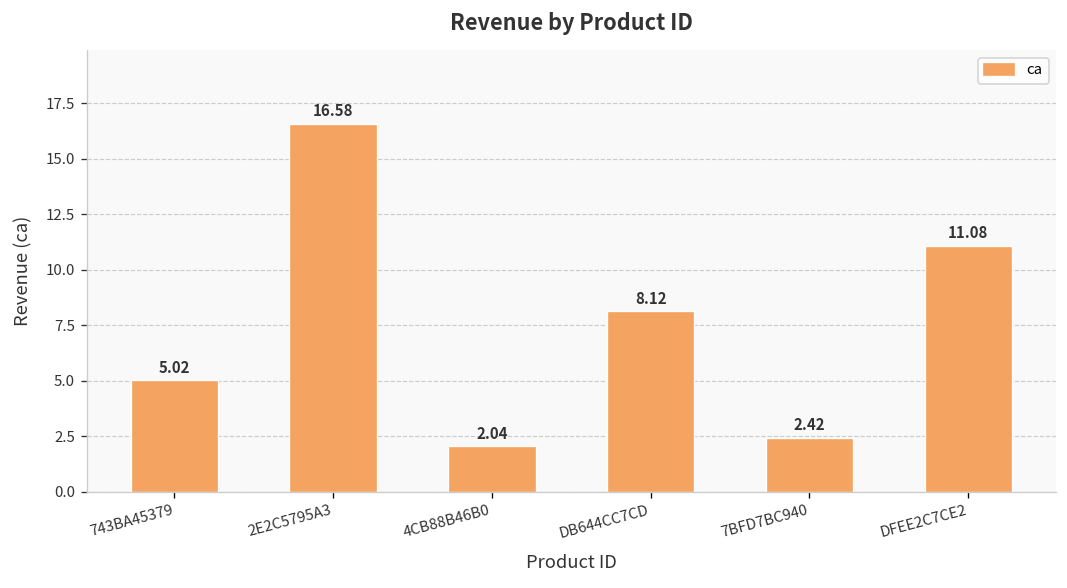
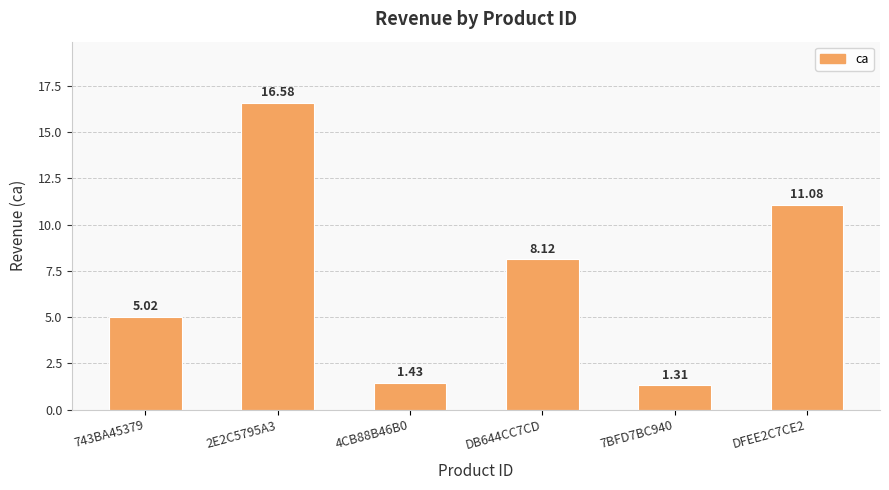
4CB88B46B0: 2.04 -> 1.43
7BFD7BC940: 2.42 -> 1.31
